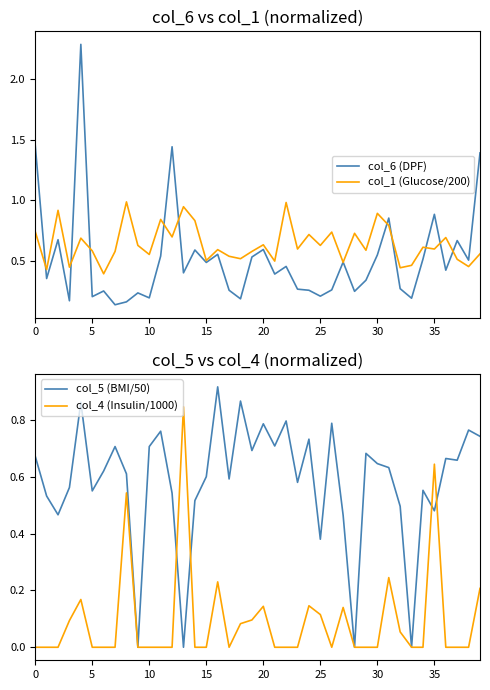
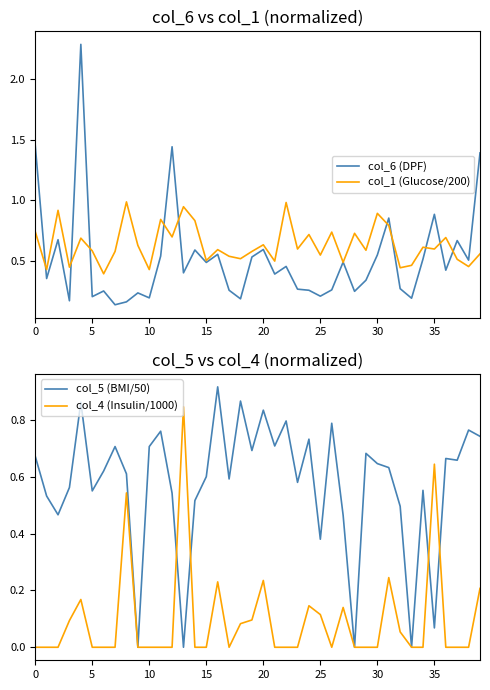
col_6 vs col_1 (normalized), col_1 (Glucose/200), 10: 0.55 -> 0.43
col_6 vs col_1 (normalized), col_1 (Glucose/200), 25: 0.63 -> 0.55
col_5 vs col_4 (normalized), col_5 (BMI/50), 20: 0.79 -> 0.83
col_5 vs col_4 (normalized), col_4 (Insulin/1000), 20: 0.14 -> 0.24
col_5 vs col_4 (normalized), col_5 (BMI/50), 35: 0.48 -> 0.07
